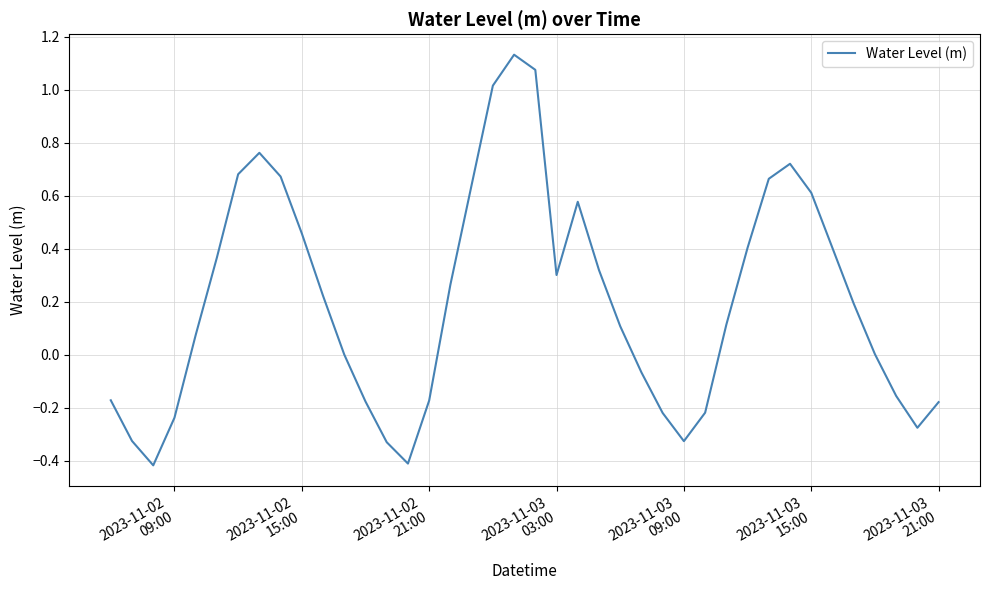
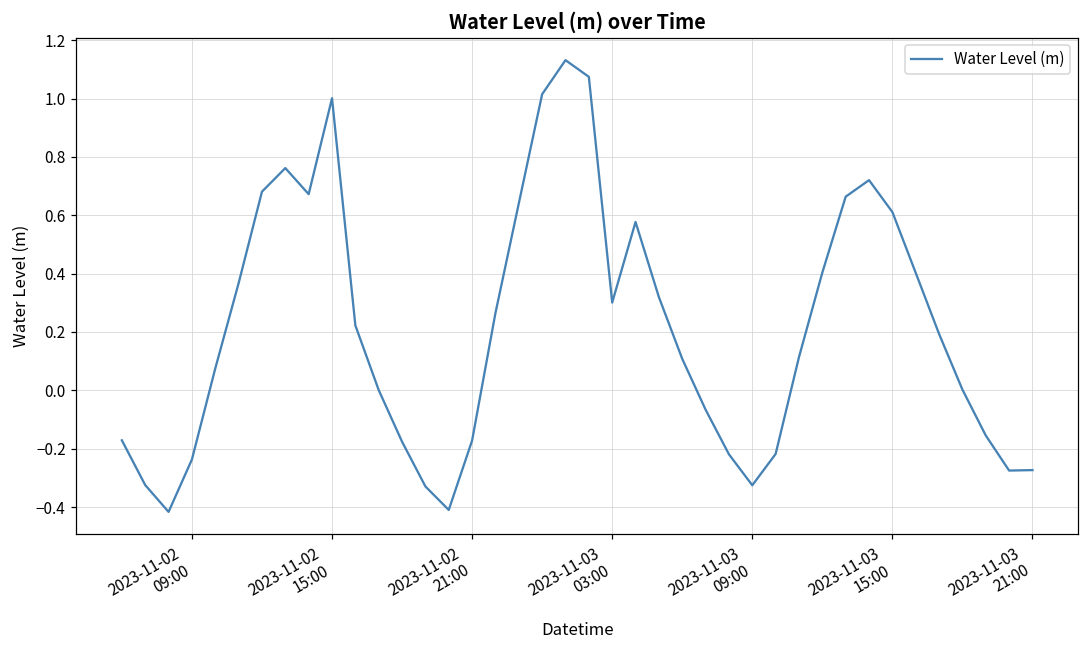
2023-11-02 15:00: 0.46 -> 1.00
2023-11-03 21:00: -0.18 -> -0.27
